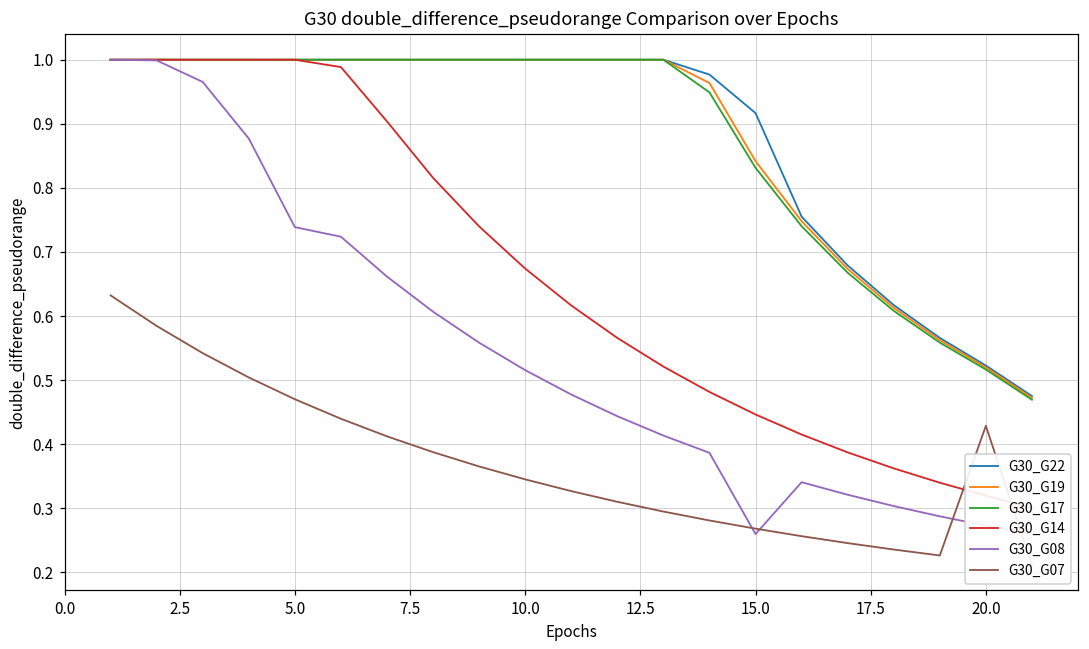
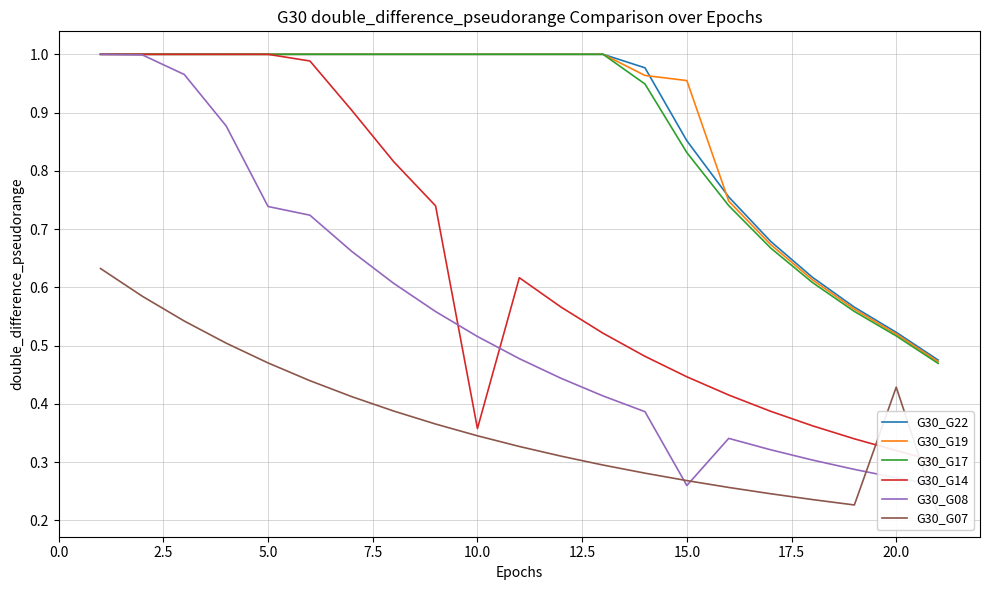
G30_G14, 10.0: 0.67 -> 0.36
G30_G22, 15.0: 0.92 -> 0.85
G30_G19, 15.0: 0.84 -> 0.95
